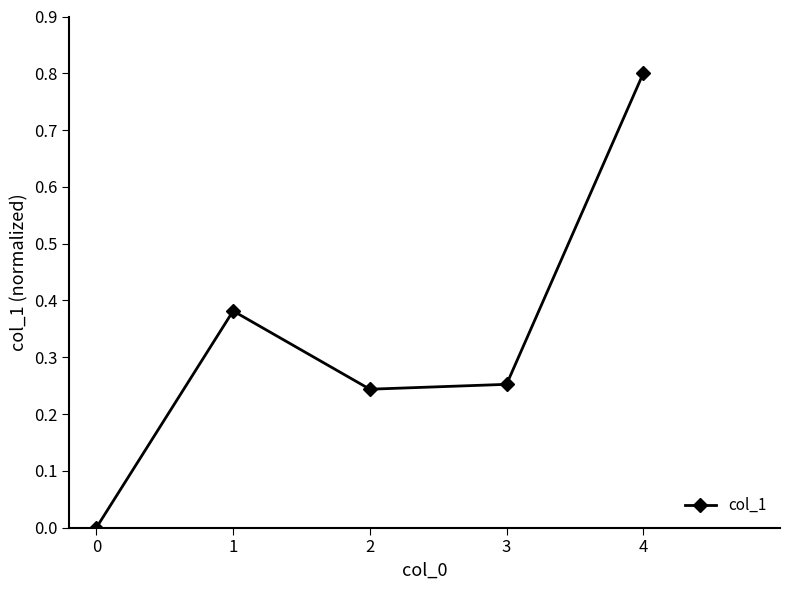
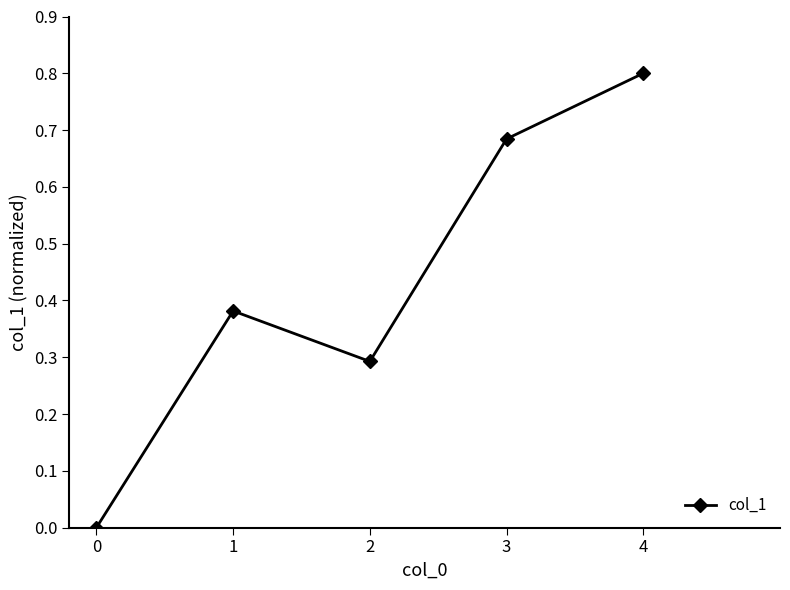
2: 0.24 -> 0.29
3: 0.25 -> 0.68
